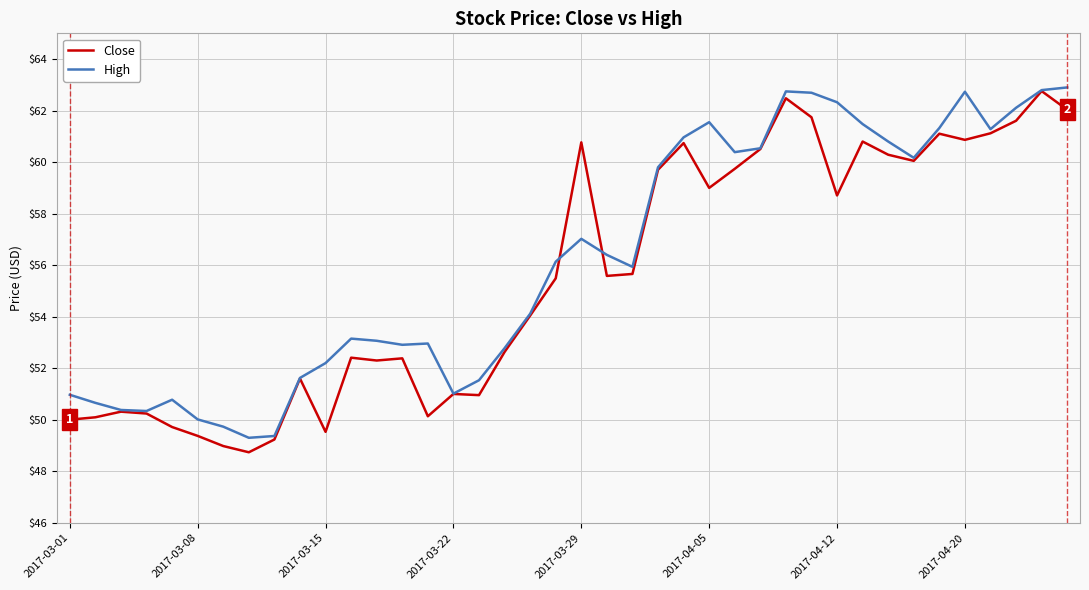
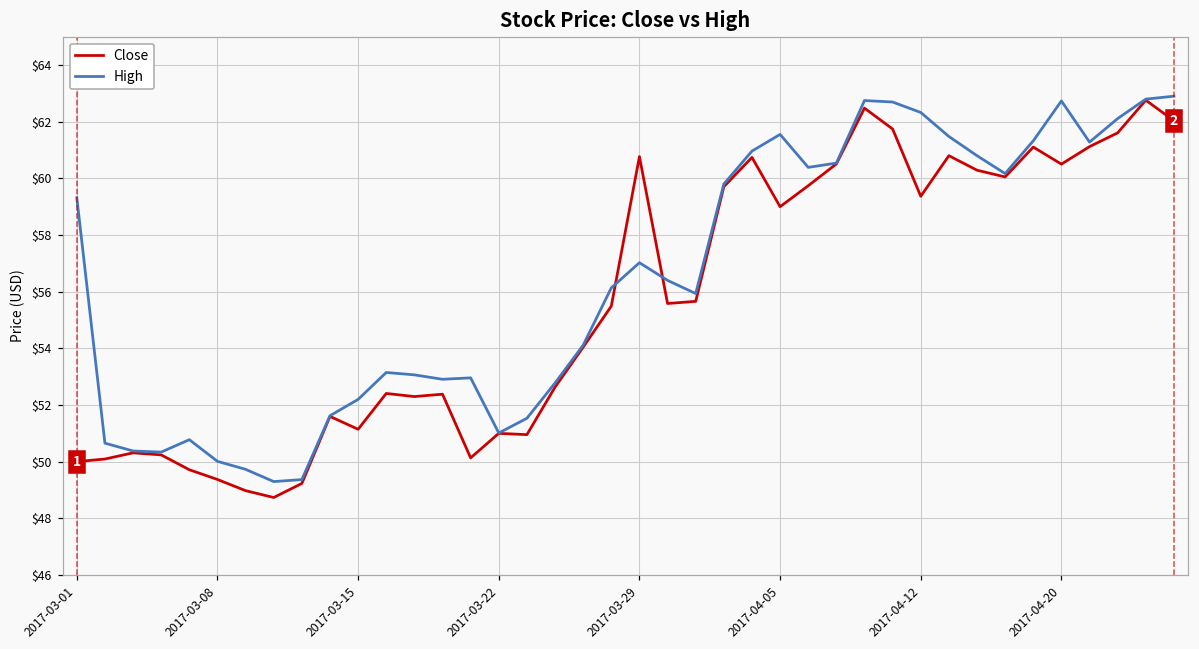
High, 2017-03-01: $51.0 -> $59.3
Close, 2017-03-15: $49.5 -> $51.1
Close, 2017-04-12: $58.7 -> $59.4
Close, 2017-04-20: $60.9 -> $60.5
